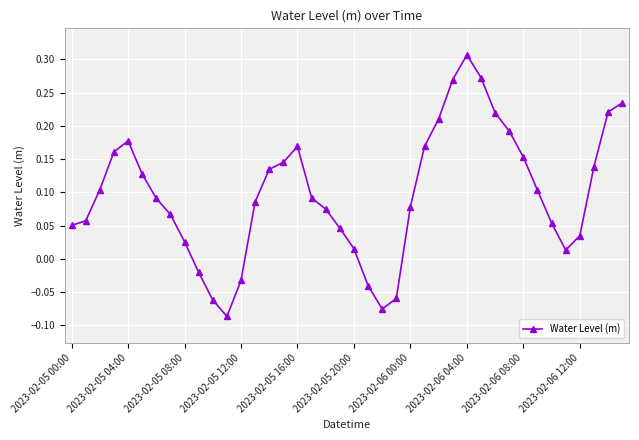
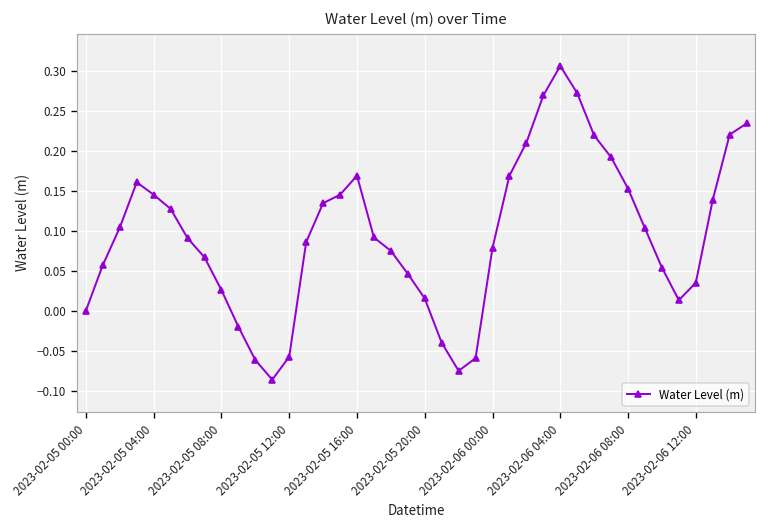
2023-02-05 00:00: 0.05 -> 0.00
2023-02-05 04:00: 0.18 -> 0.15
2023-02-05 12:00: -0.03 -> -0.06
